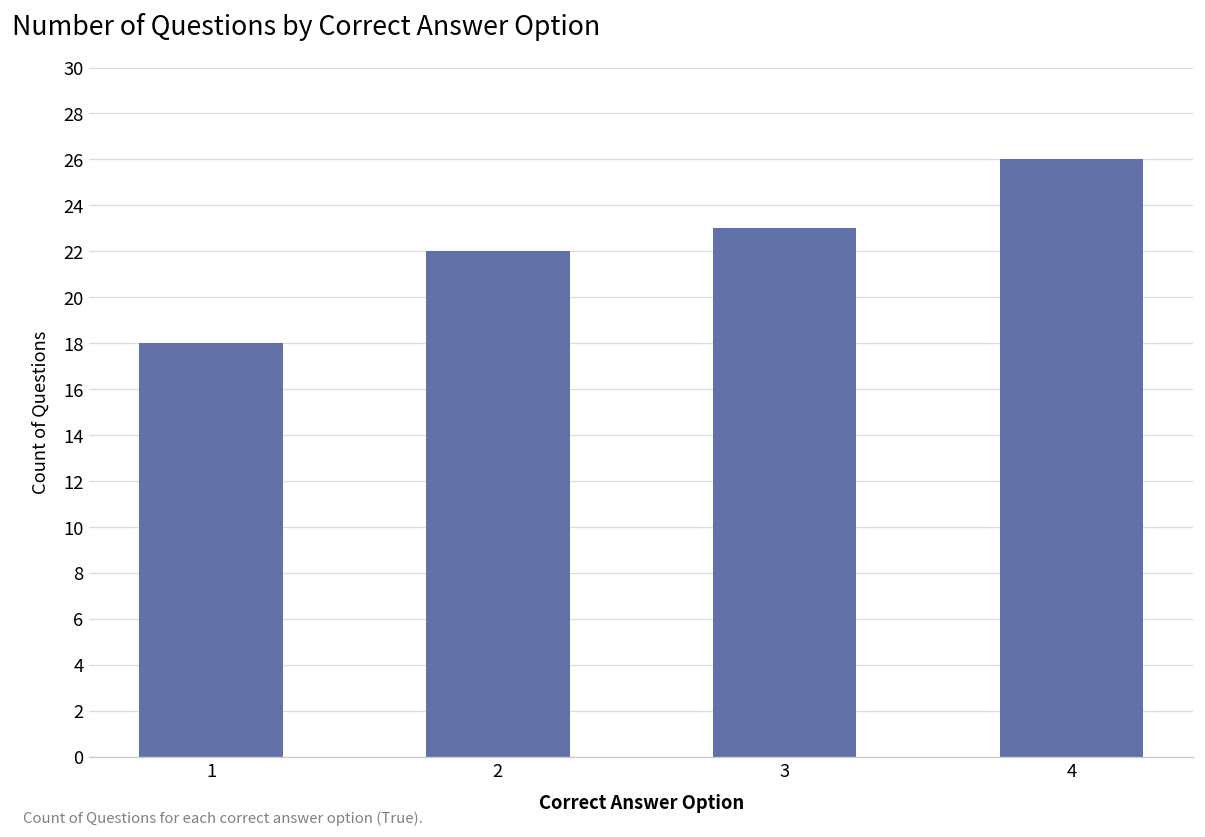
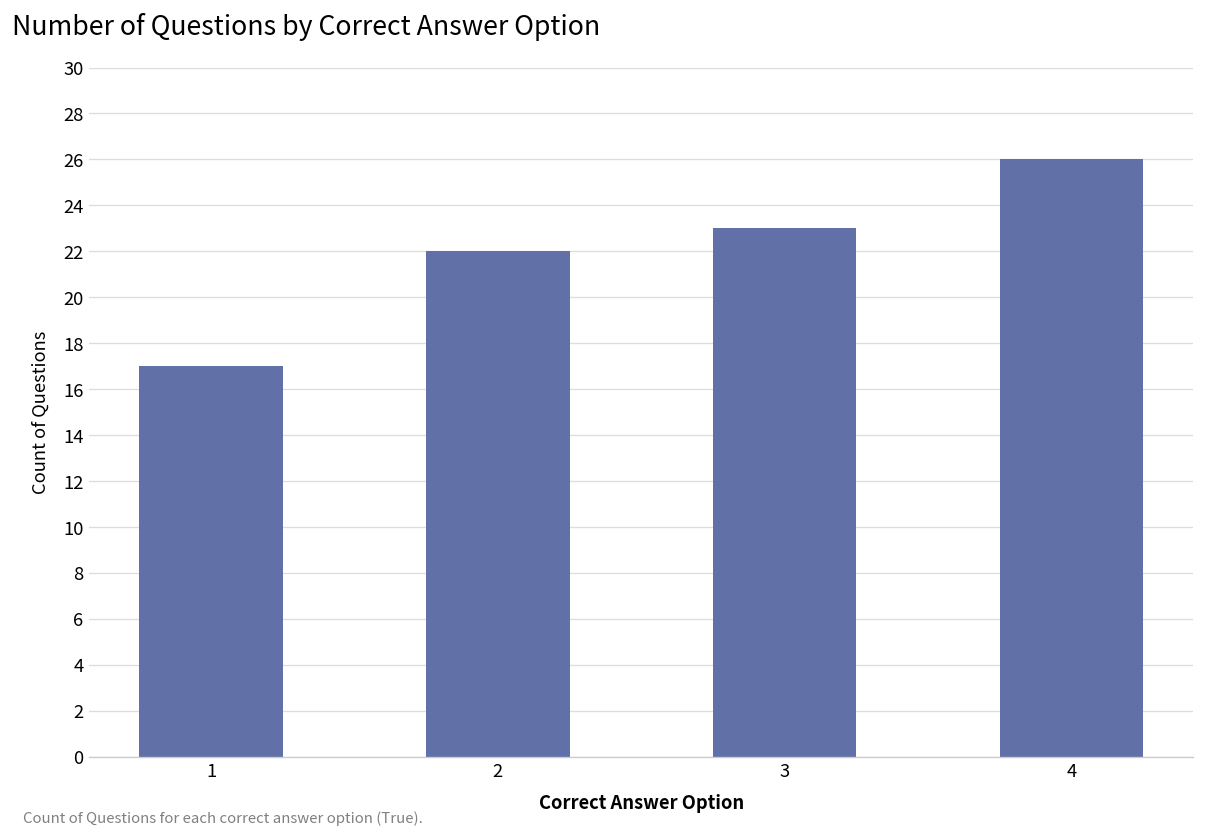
1: 18 -> 17
